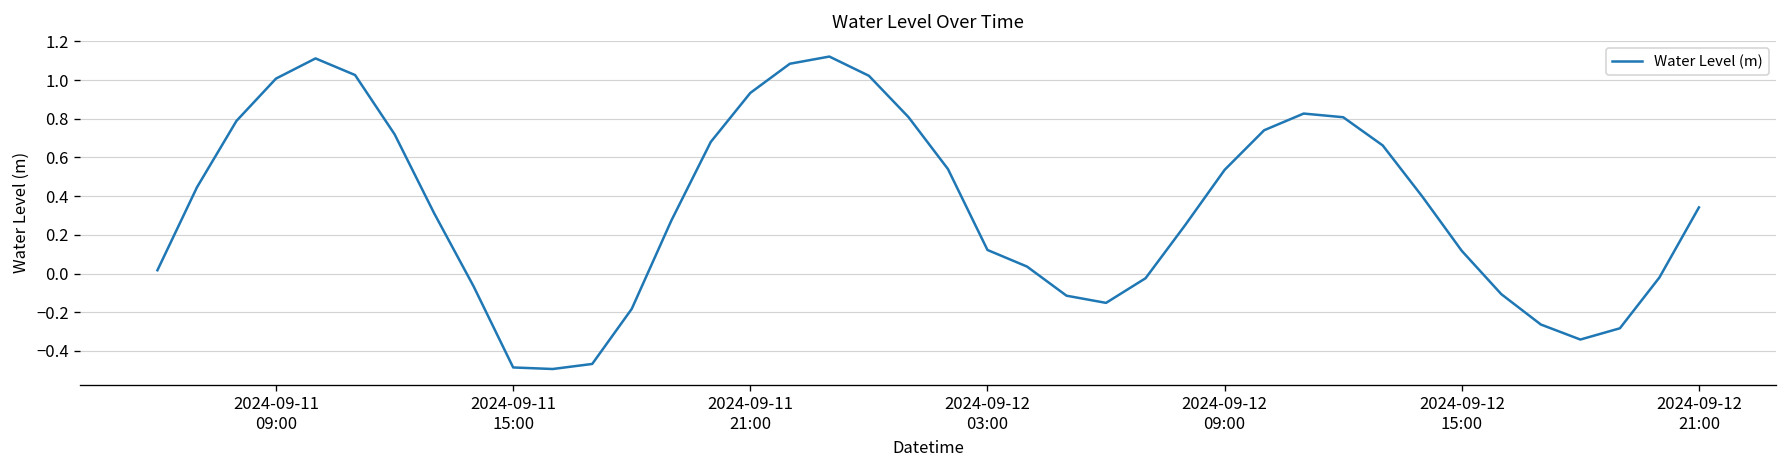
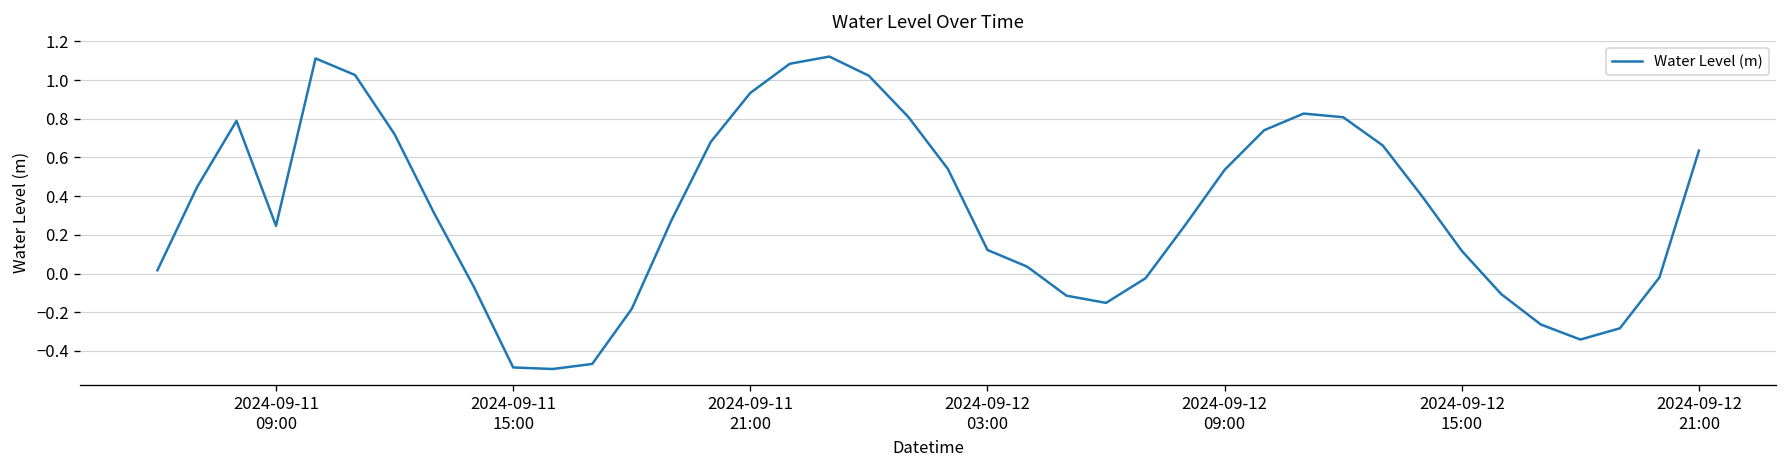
2024-09-11 09:00: 1.01 -> 0.25
2024-09-12 21:00: 0.34 -> 0.64
